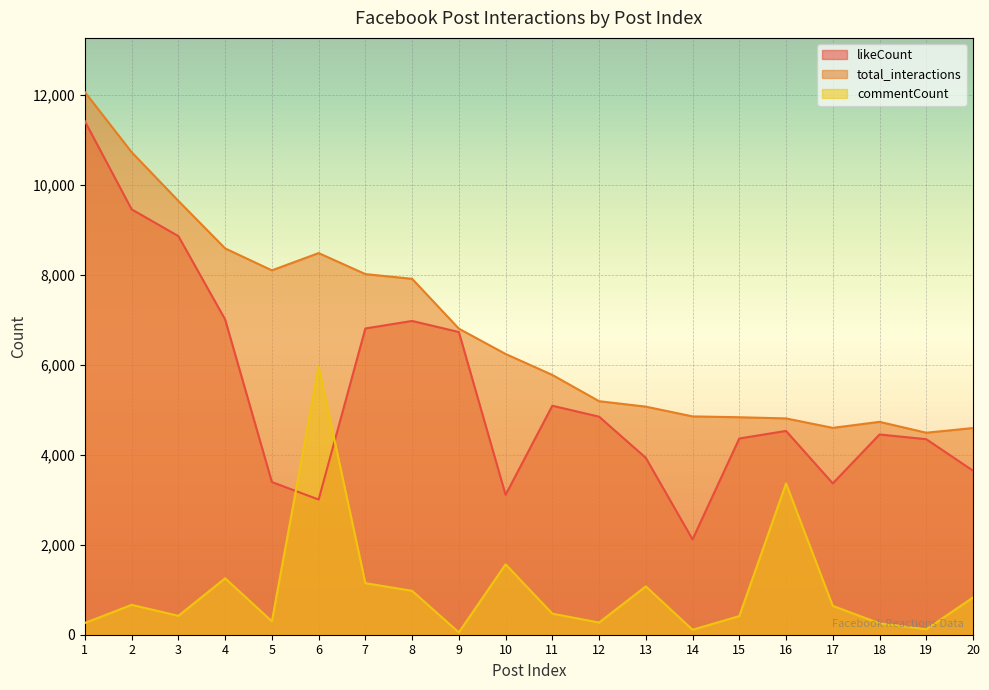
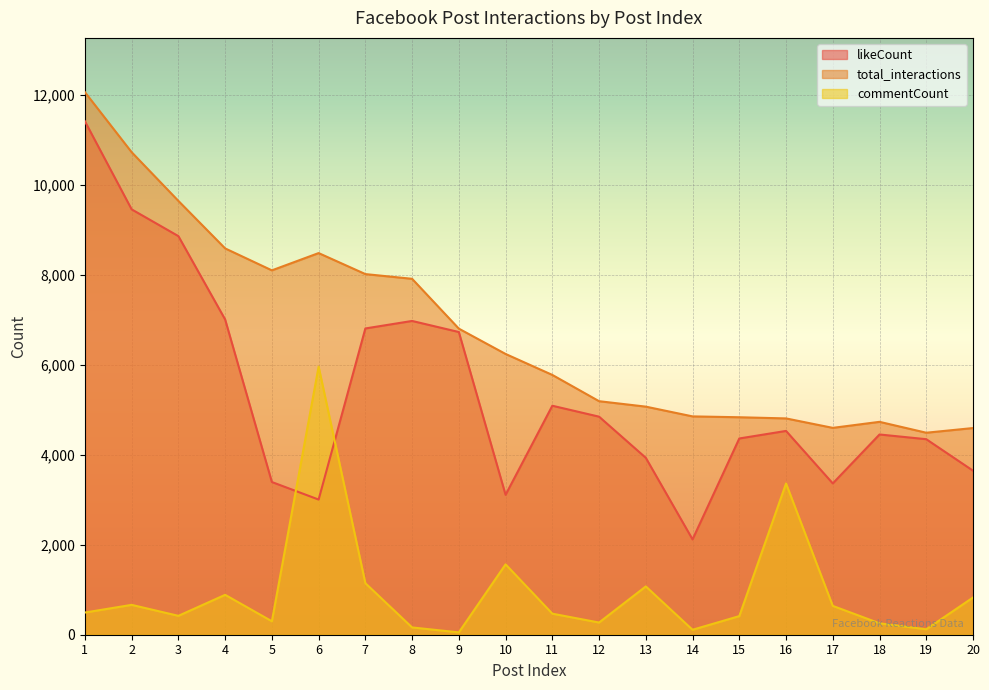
commentCount, 1: 300 -> 500
commentCount, 4: 1,300 -> 900
commentCount, 8: 1,000 -> 200
